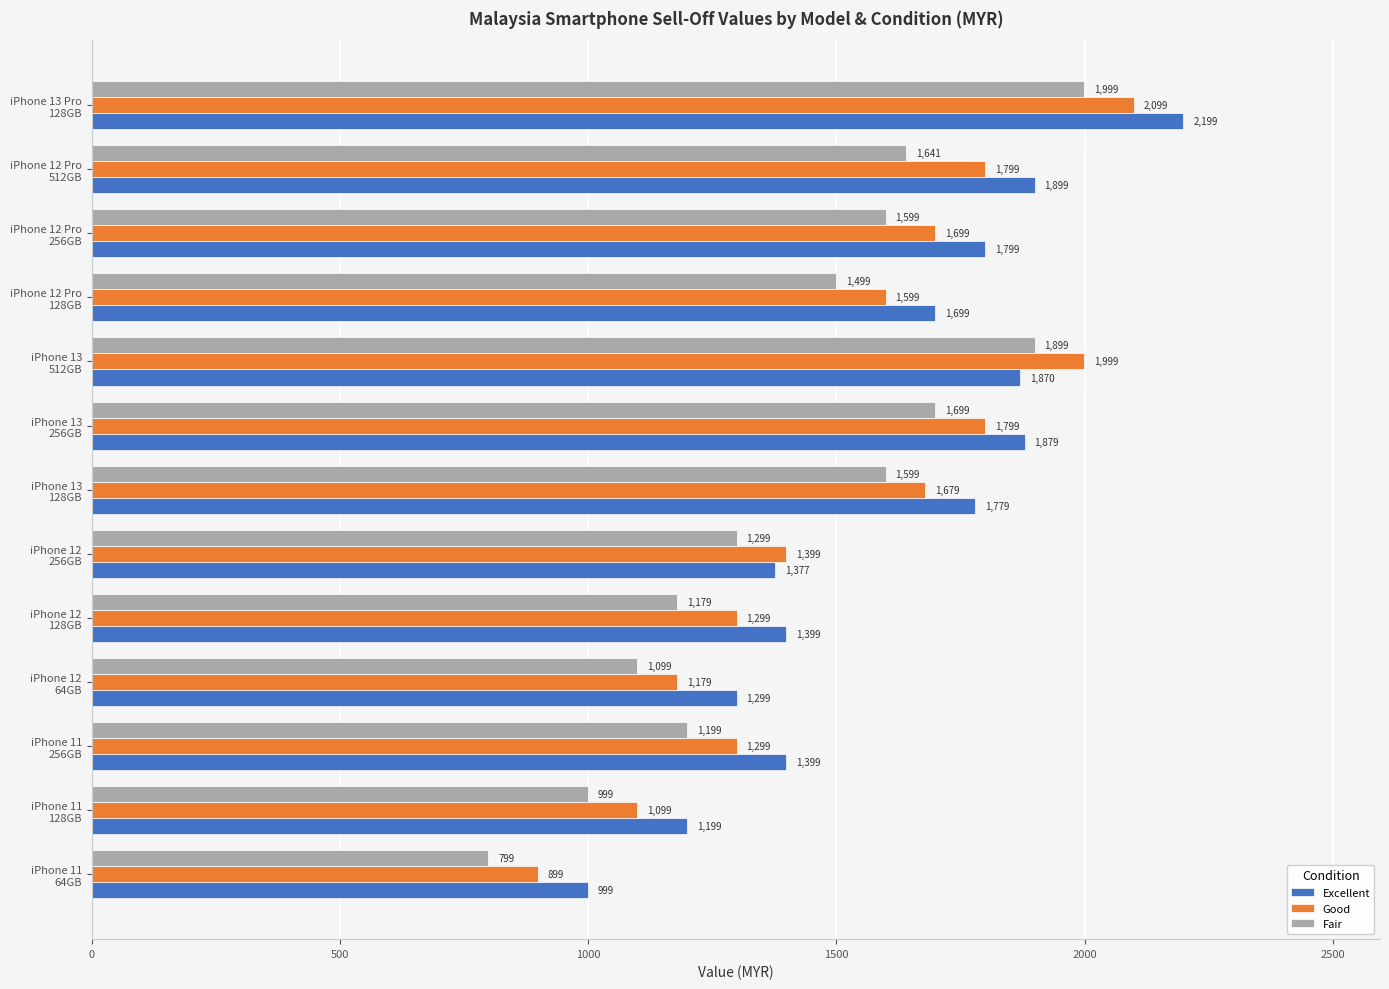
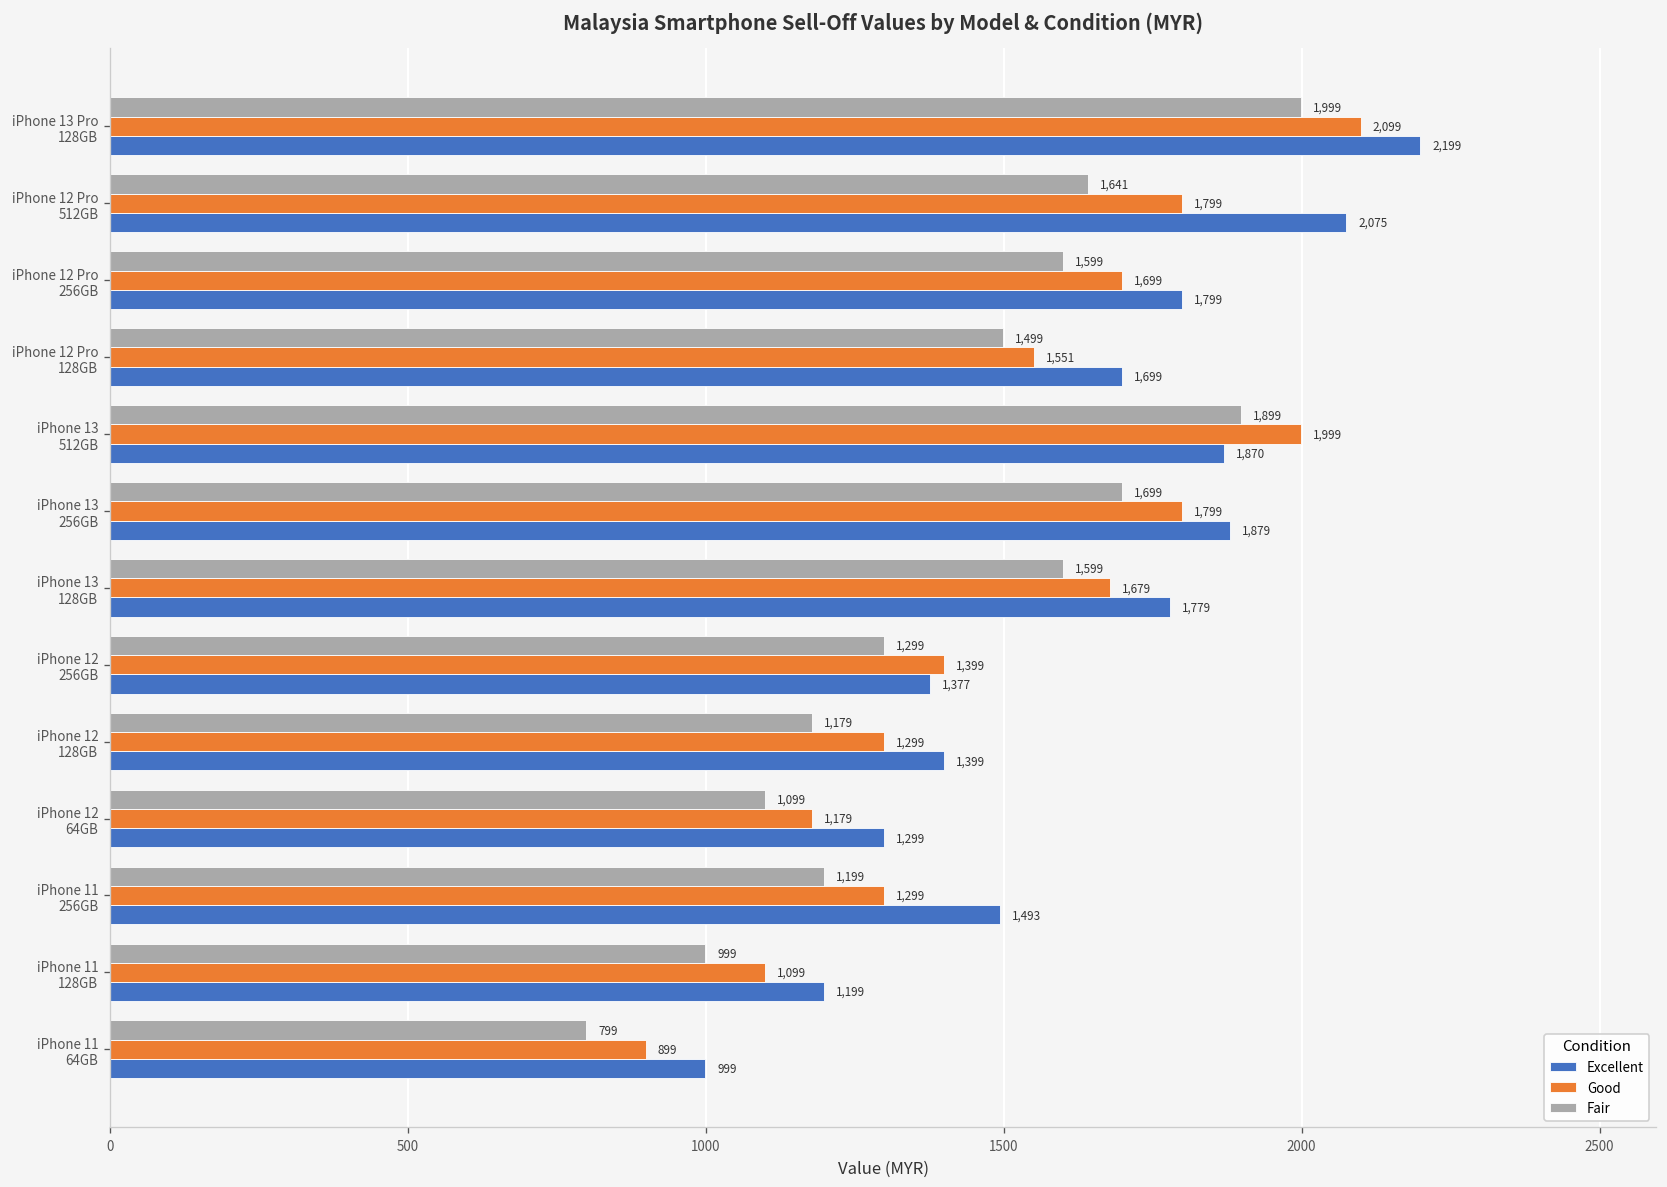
Excellent, iPhone 12 Pro 512GB: 1,899 -> 2,075
Good, iPhone 12 Pro 128GB: 1,599 -> 1,551
Excellent, iPhone 11 256GB: 1,399 -> 1,493
